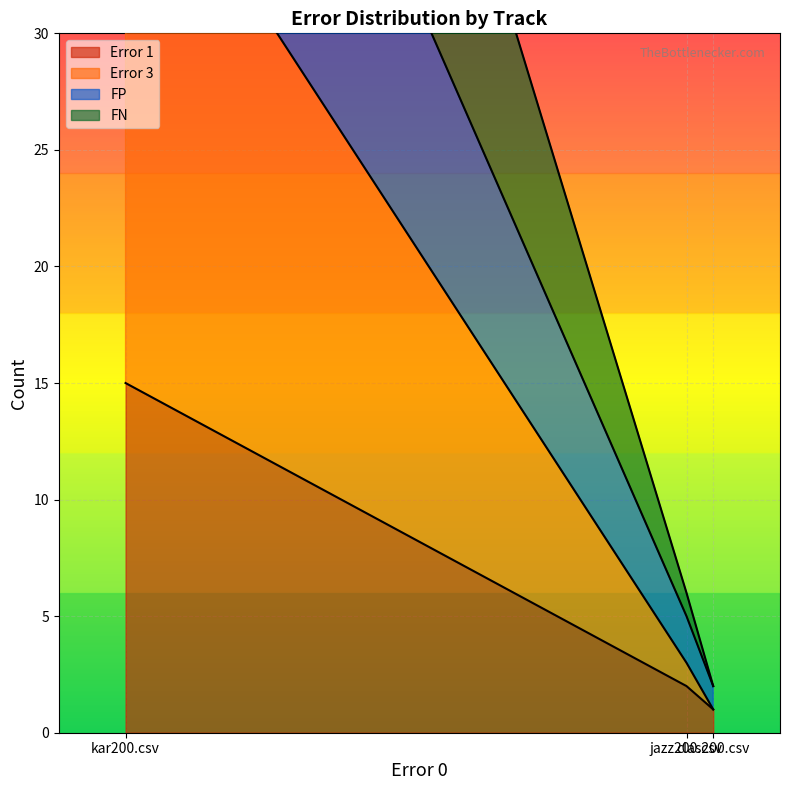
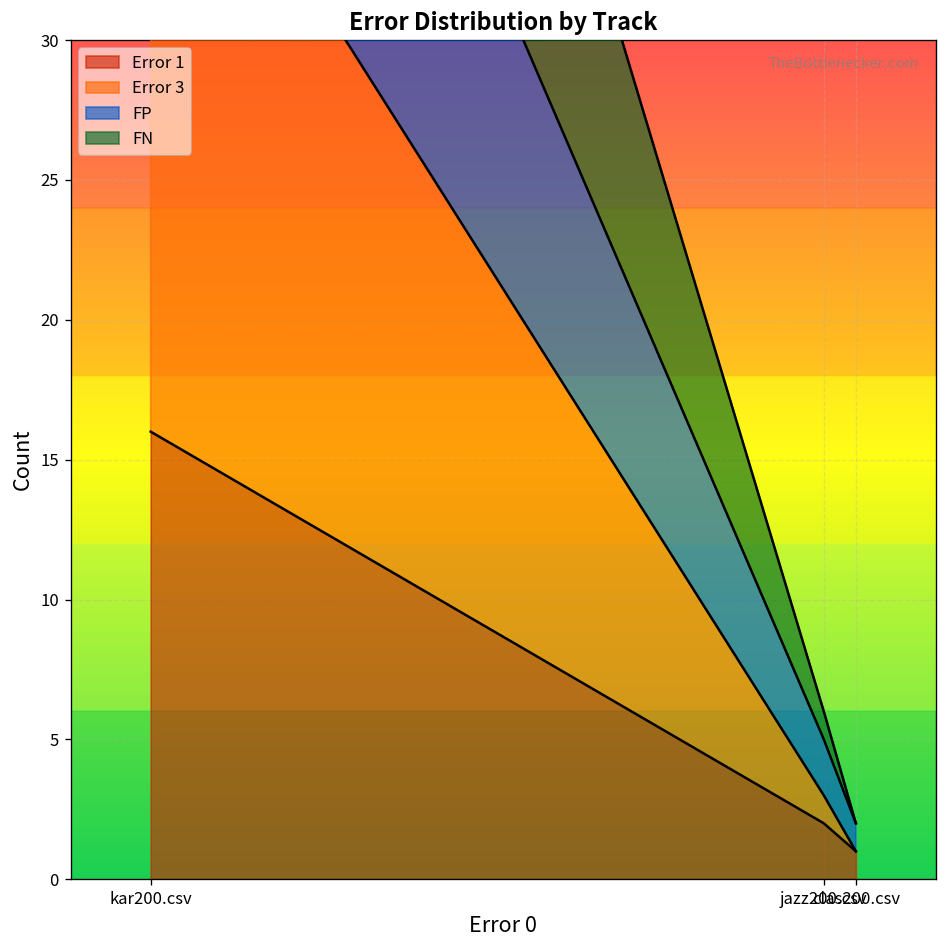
Error 1, kar200.csv: 15 -> 16
